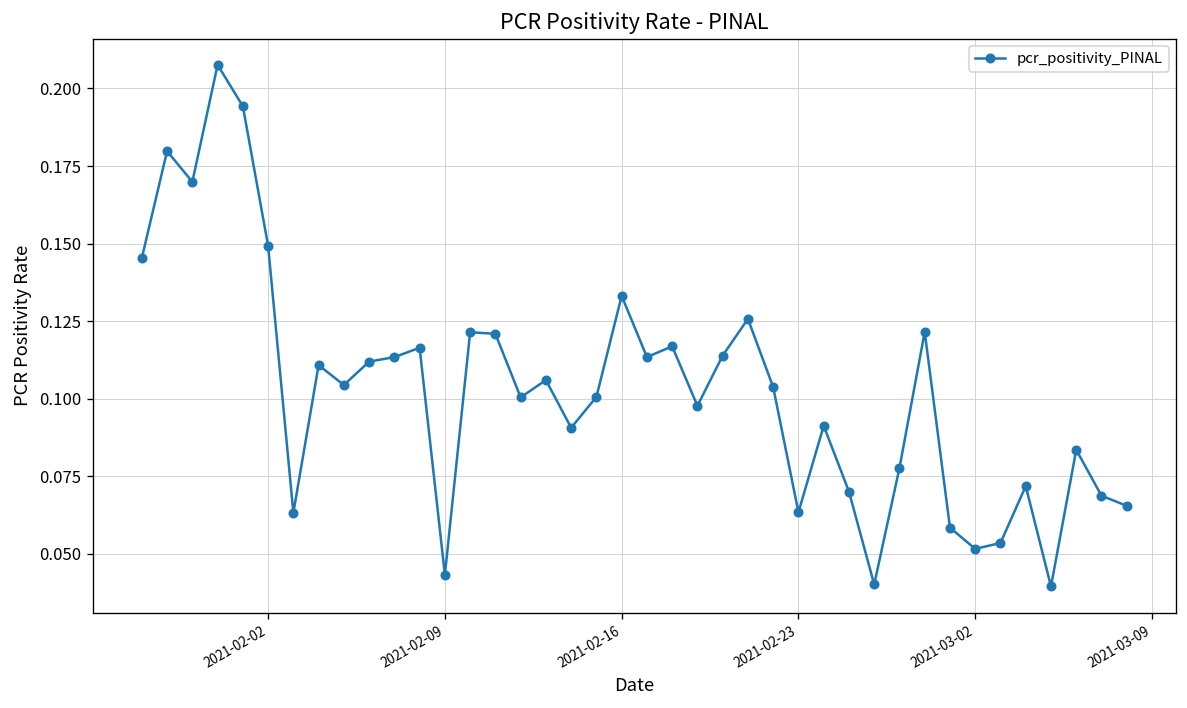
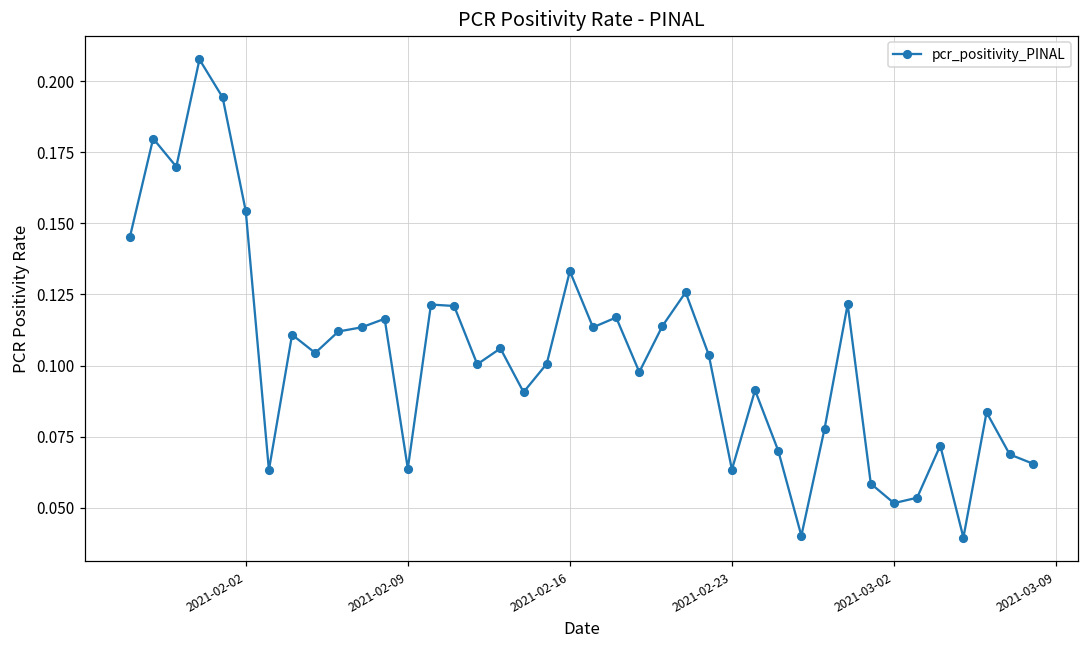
2021-02-02: 0.149 -> 0.154
2021-02-09: 0.043 -> 0.064
